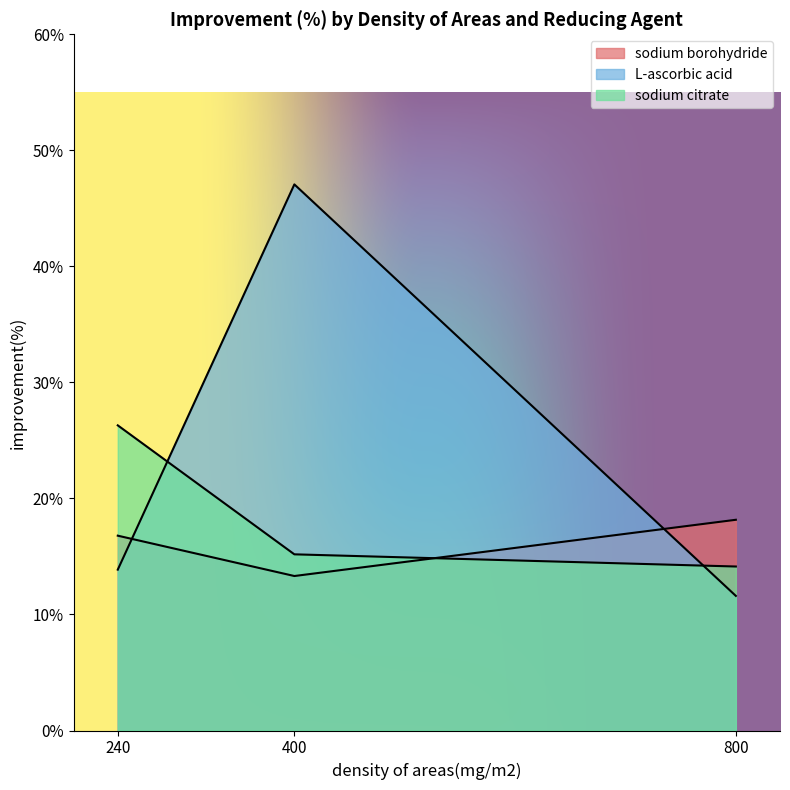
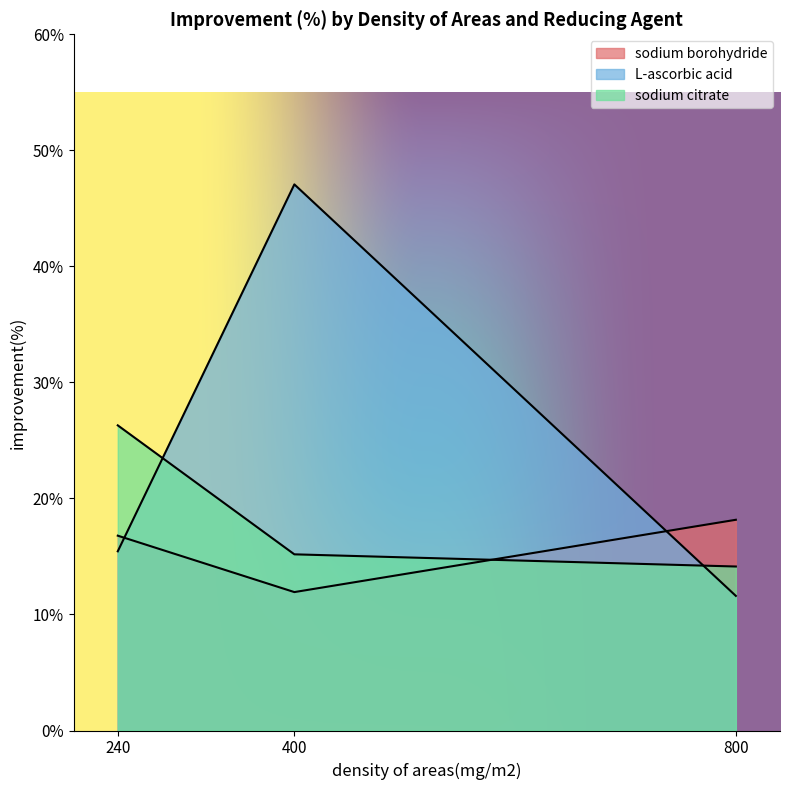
L-ascorbic acid, 240: 13.9% -> 15.4%
sodium borohydride, 400: 13.3% -> 11.9%
